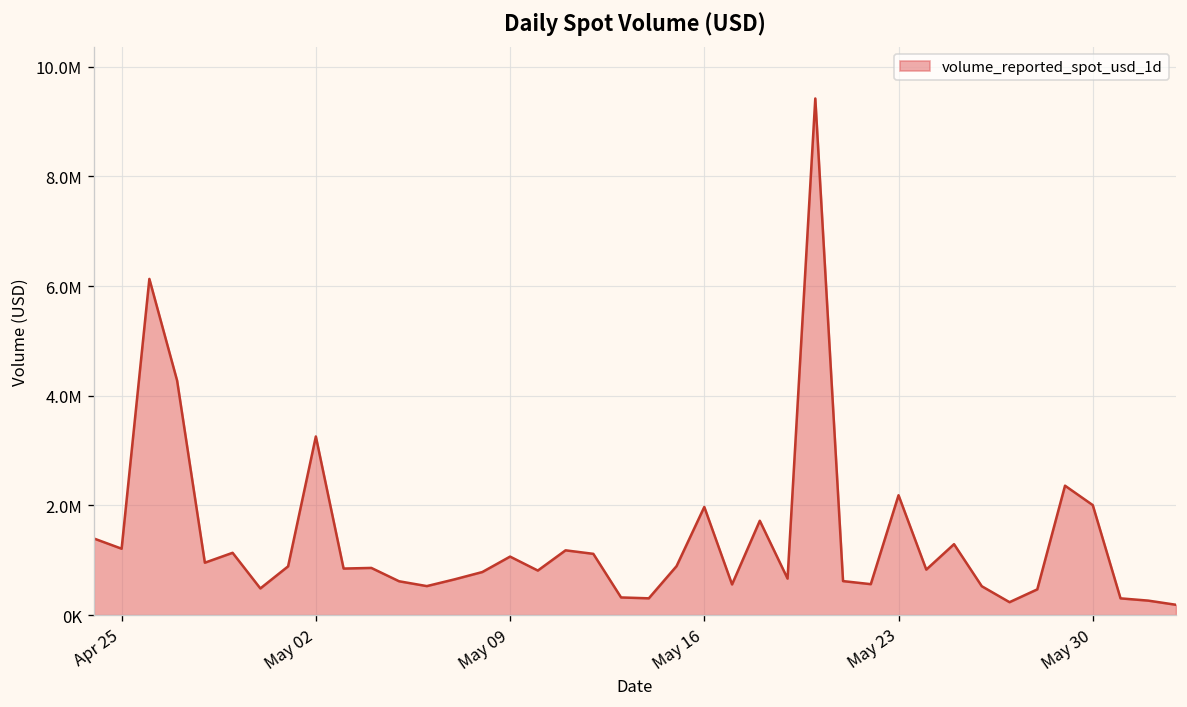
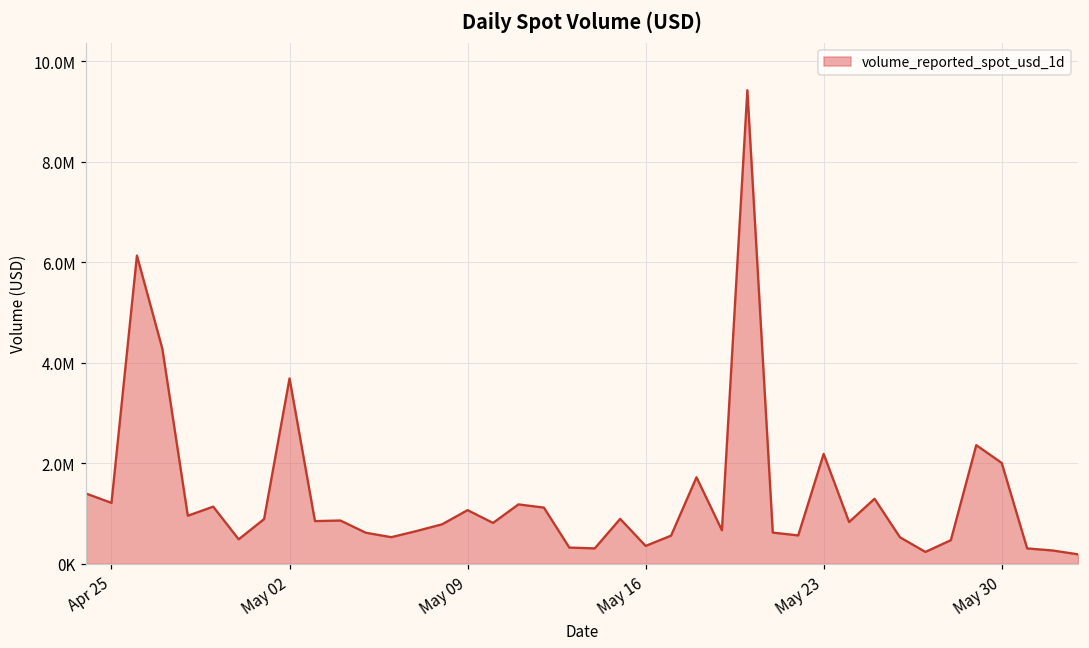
May 02: 3300000 -> 3700000
May 16: 2000000 -> 400000
